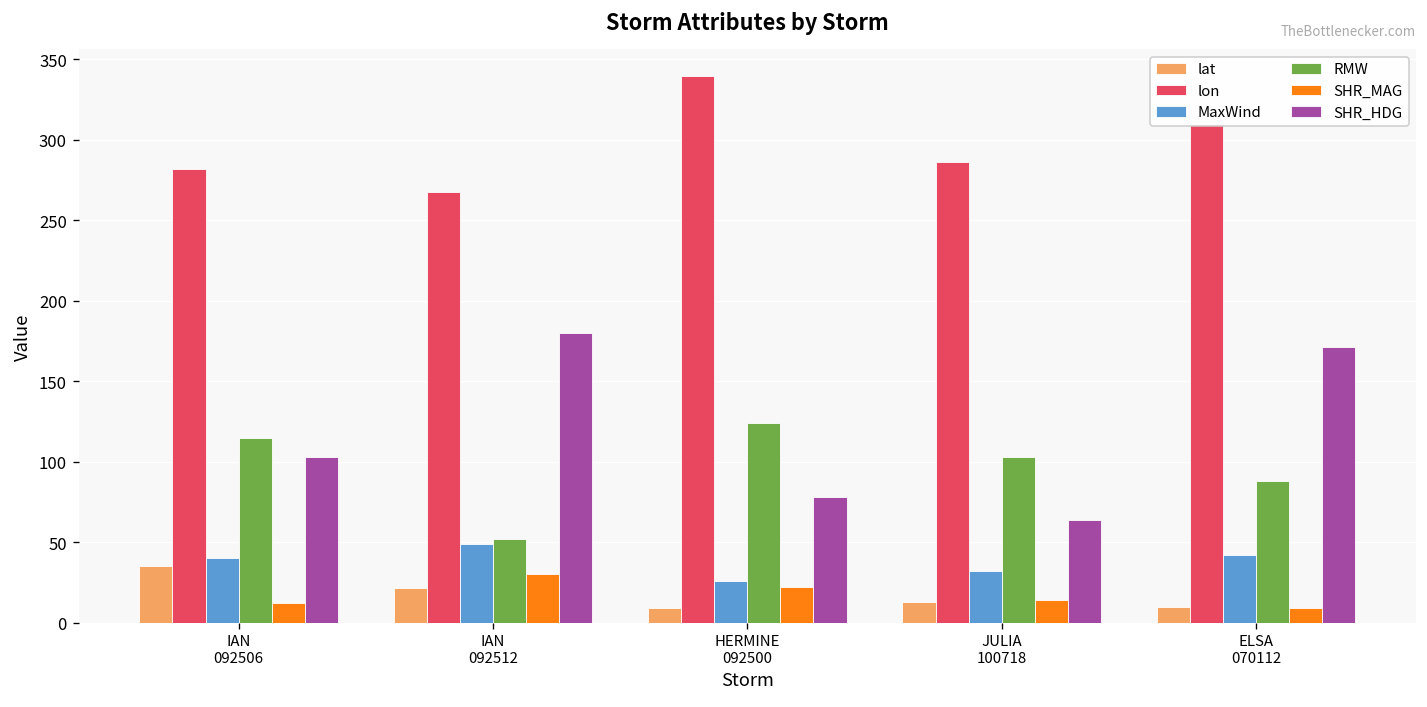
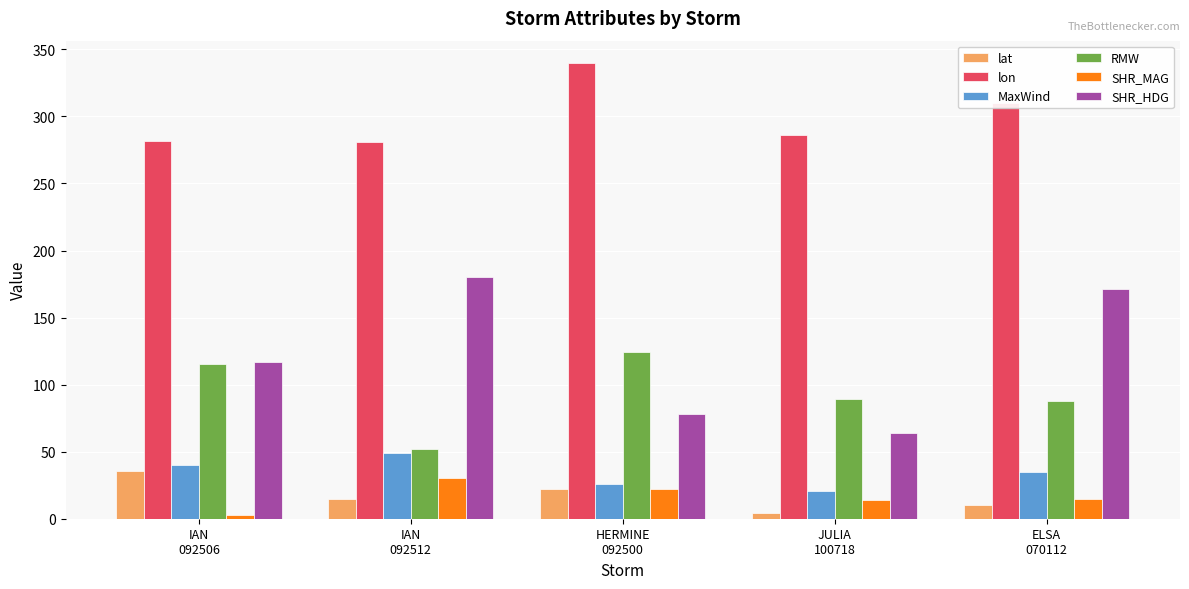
SHR_MAG, IAN 092506: 12 -> 3
SHR_HDG, IAN 092506: 103 -> 117
lat, IAN 092512: 22 -> 15
lon, IAN 092512: 268 -> 281
lat, HERMINE 092500: 9 -> 23
lat, JULIA 100718: 13 -> 5
MaxWind, JULIA 100718: 32 -> 21
RMW, JULIA 100718: 103 -> 89
MaxWind, ELSA 070112: 42 -> 35
SHR_MAG, ELSA 070112: 9 -> 15
